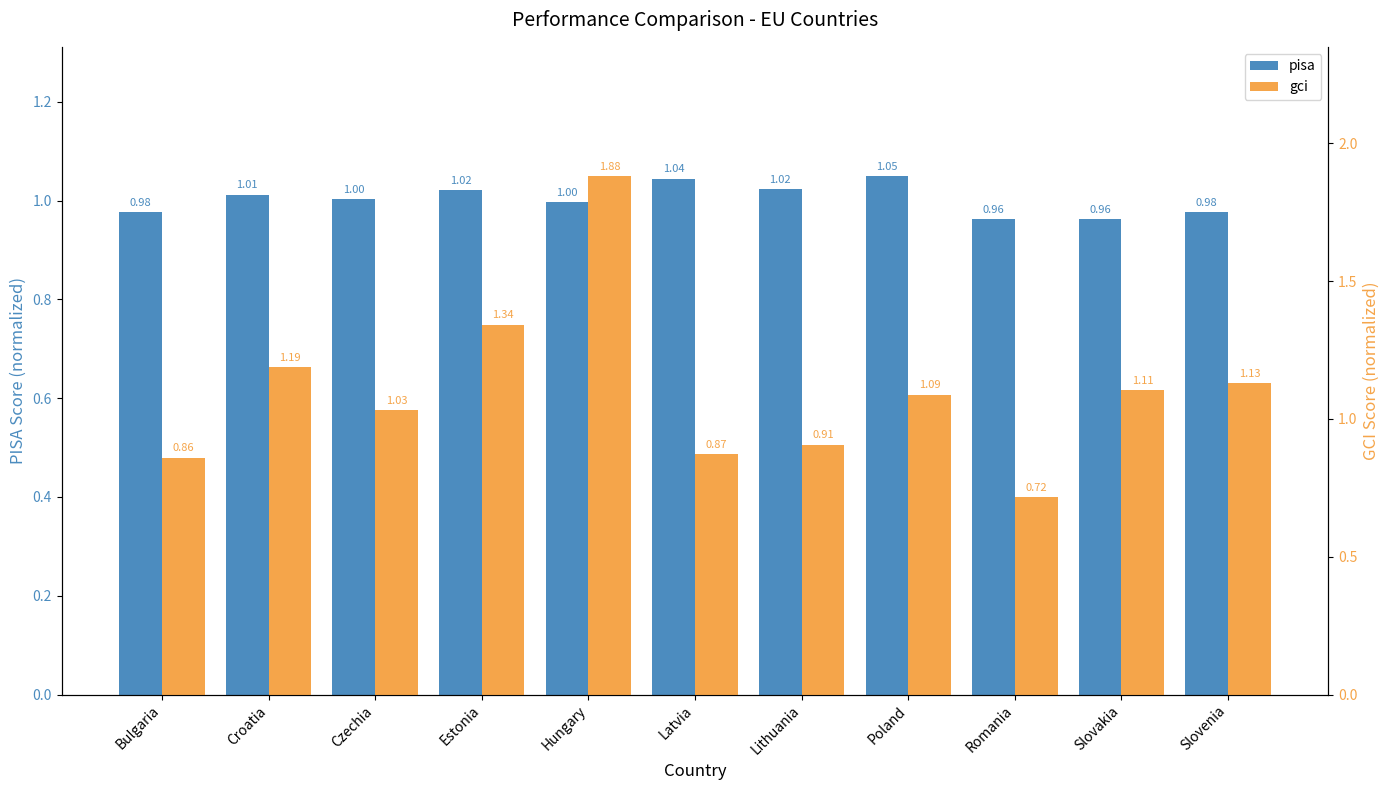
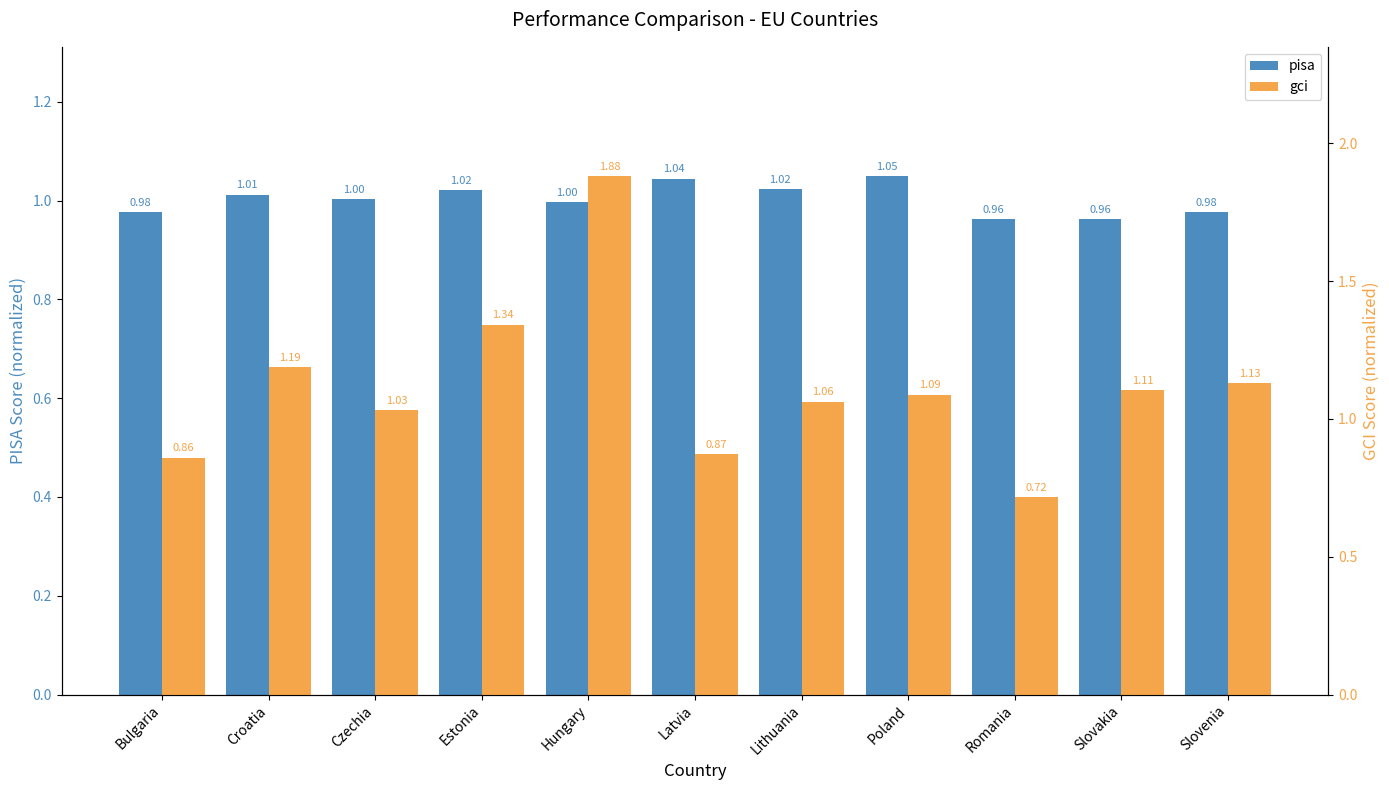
gci, Lithuania: 0.91 -> 1.06
